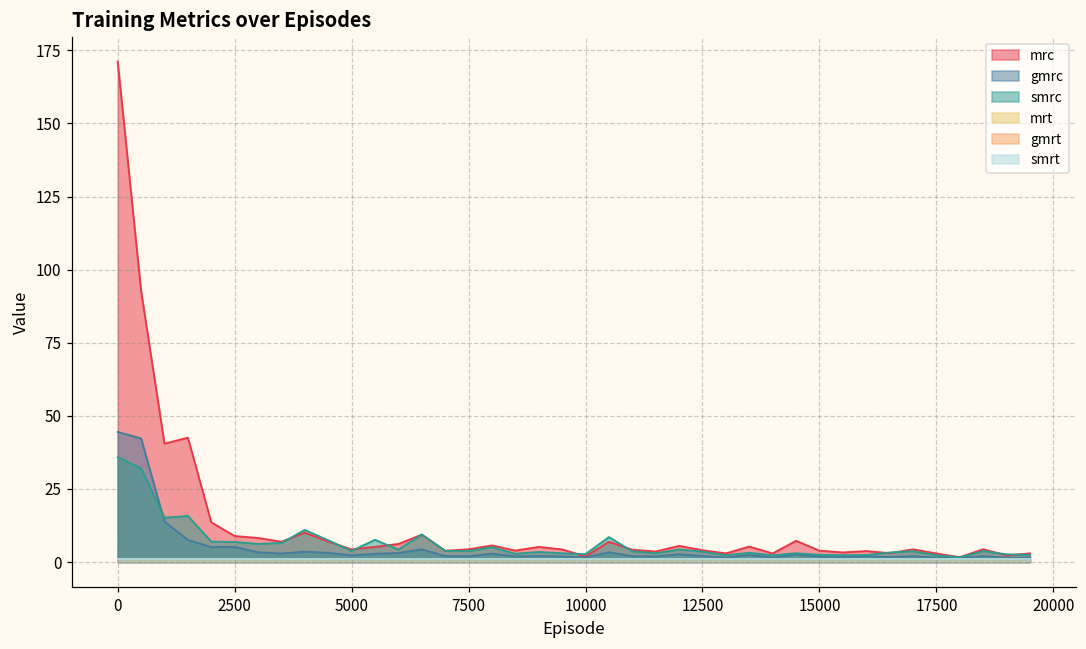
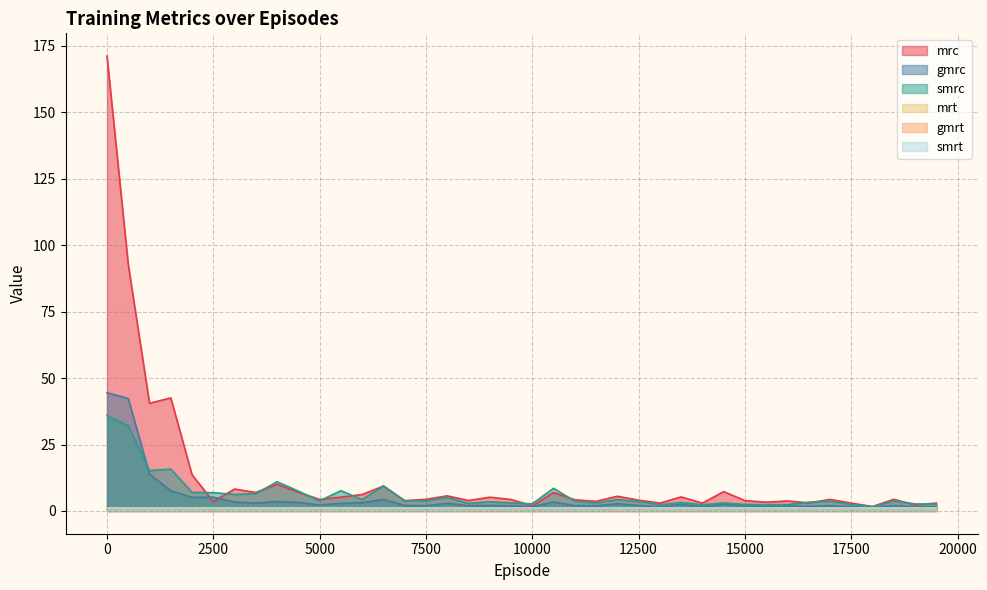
mrc, 2500: 9 -> 4
